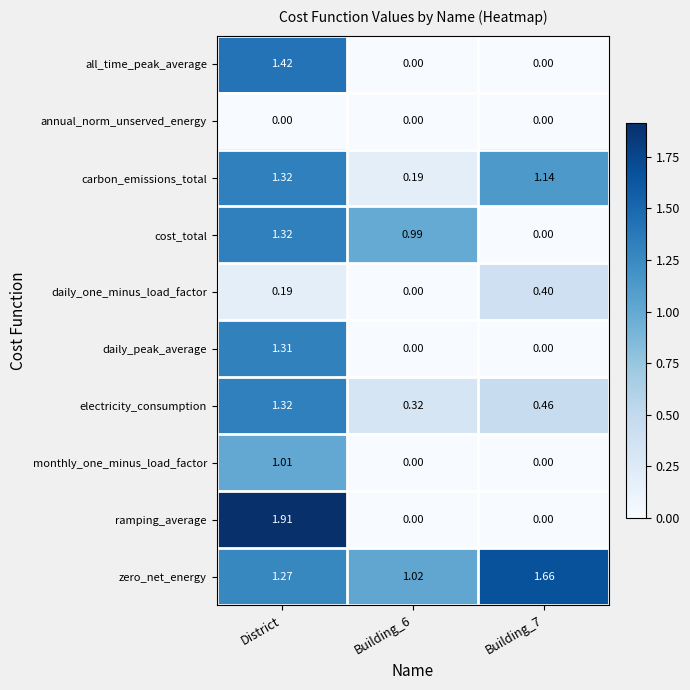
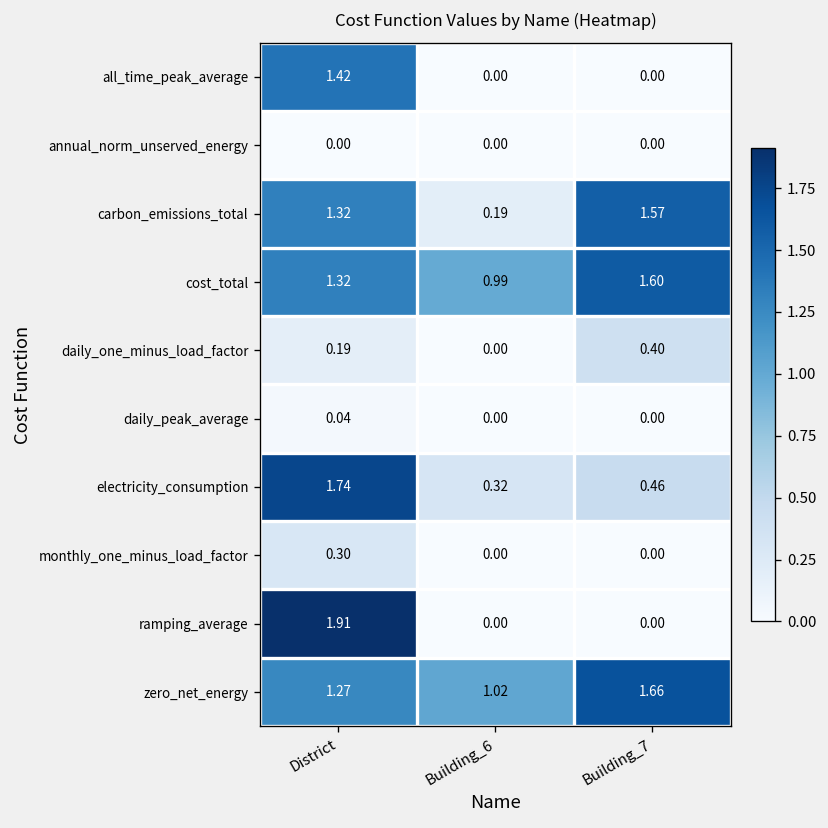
carbon_emissions_total, Building_7: 1.14 -> 1.57
cost_total, Building_7: 0.00 -> 1.60
daily_peak_average, District: 1.31 -> 0.04
electricity_consumption, District: 1.32 -> 1.74
monthly_one_minus_load_factor, District: 1.01 -> 0.30
